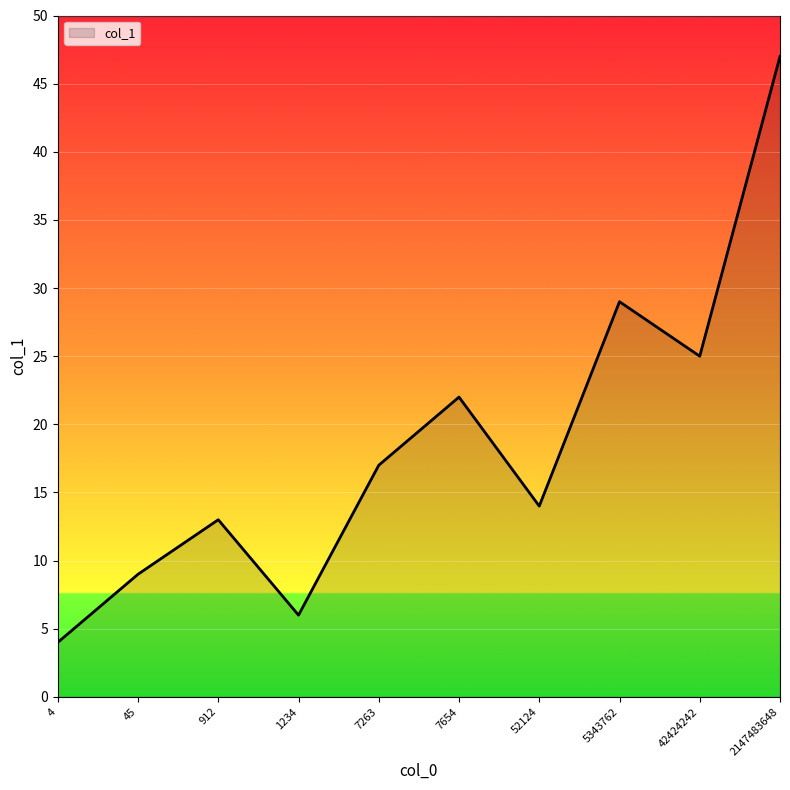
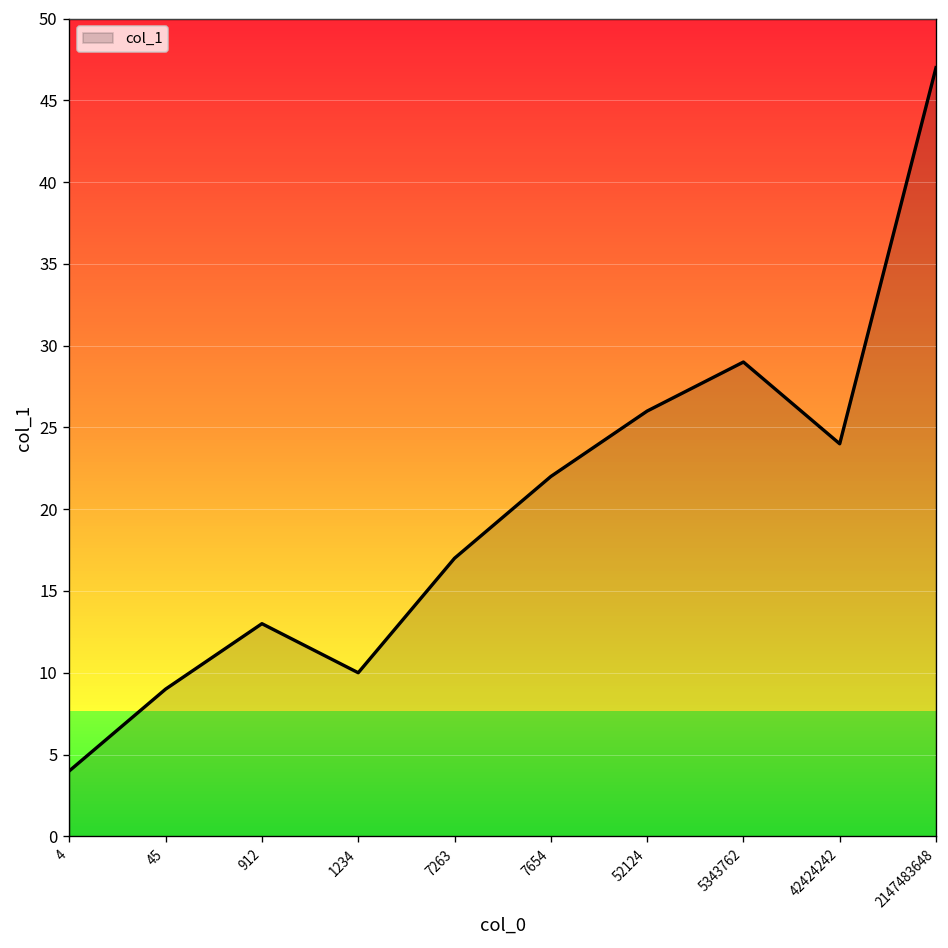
1234: 6 -> 10
52124: 14 -> 26
42424242: 25 -> 24
